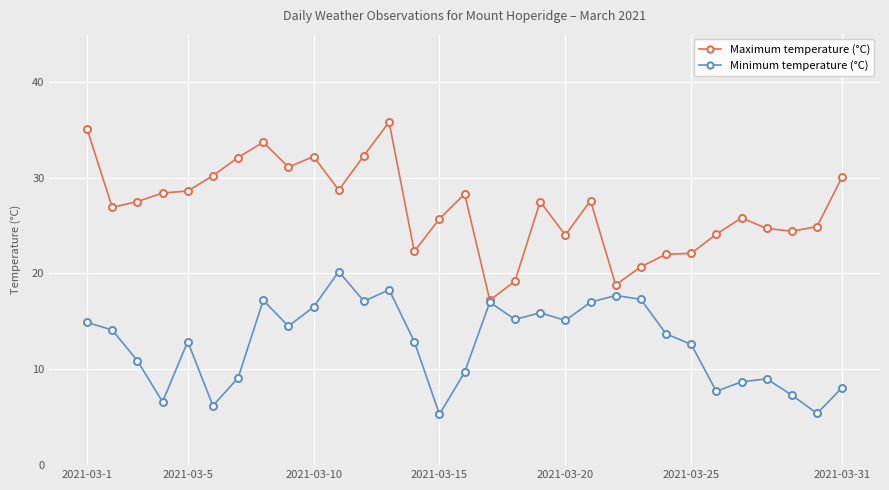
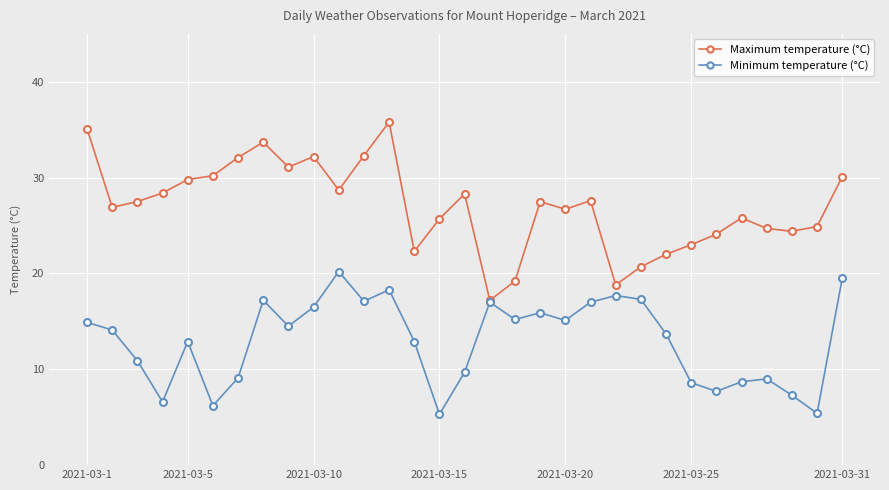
Maximum temperature (°C), 2021-03-5: 29 -> 30
Maximum temperature (°C), 2021-03-20: 24 -> 27
Maximum temperature (°C), 2021-03-25: 22 -> 23
Minimum temperature (°C), 2021-03-25: 13 -> 9
Minimum temperature (°C), 2021-03-31: 8 -> 20
